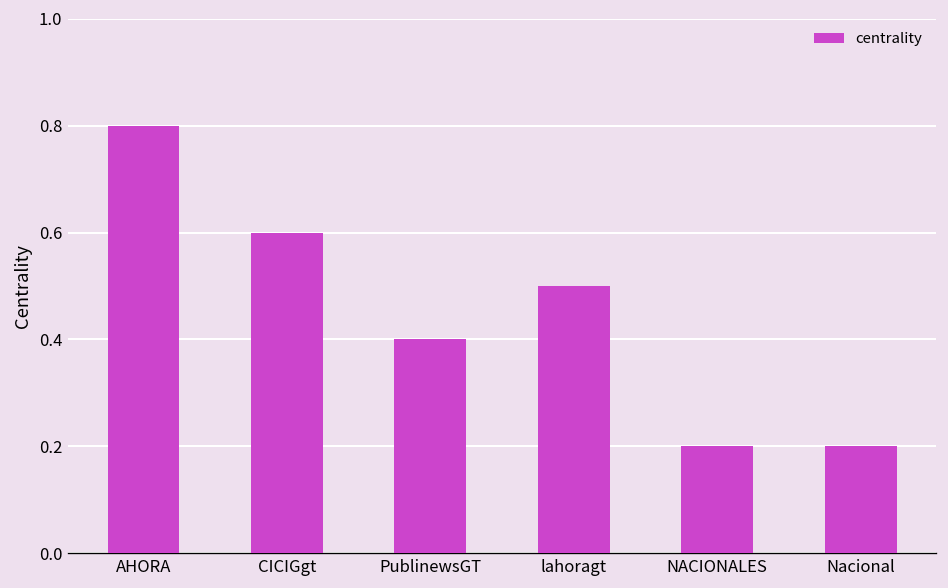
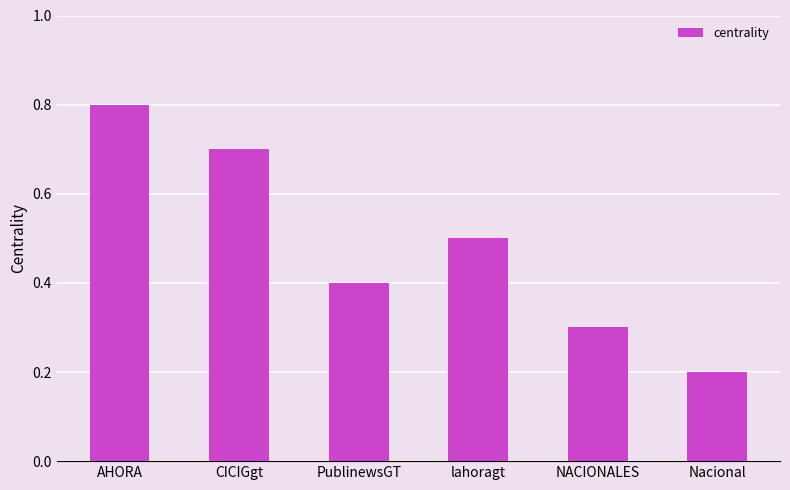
CICIGgt: 0.6 -> 0.7
NACIONALES: 0.2 -> 0.3
